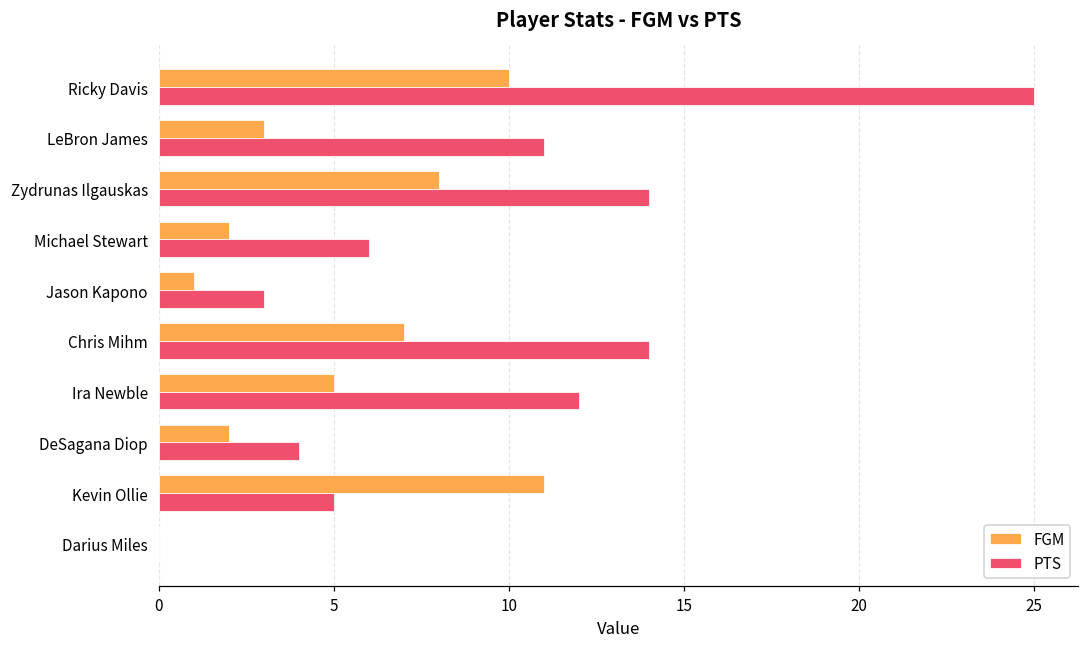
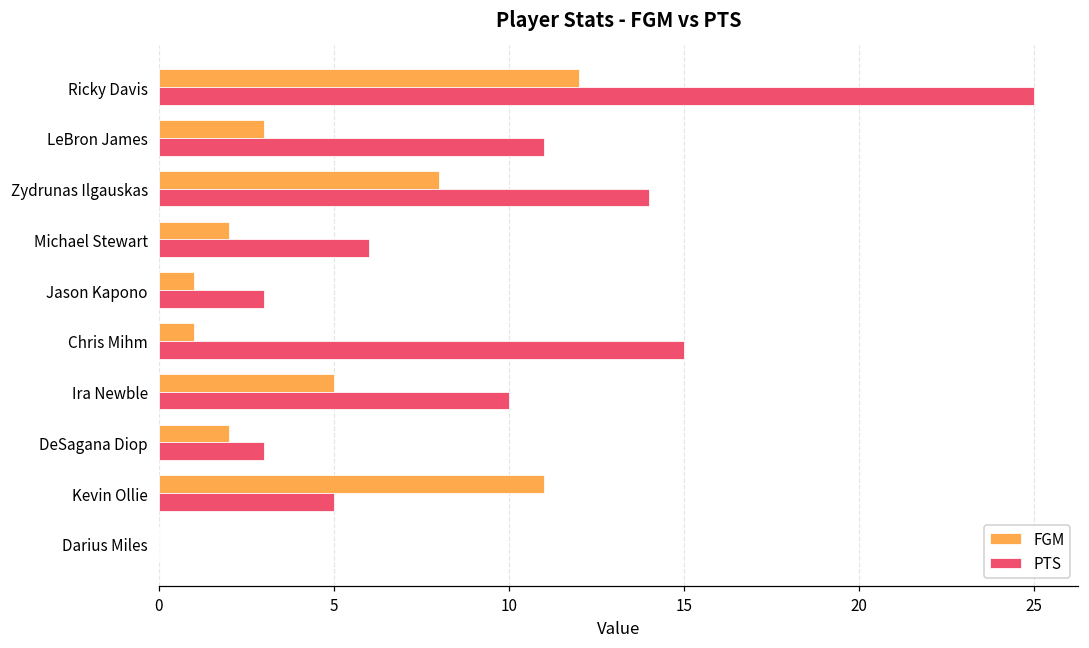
FGM, Ricky Davis: 10 -> 12
FGM, Chris Mihm: 7 -> 1
PTS, Chris Mihm: 14 -> 15
PTS, Ira Newble: 12 -> 10
PTS, DeSagana Diop: 4 -> 3
